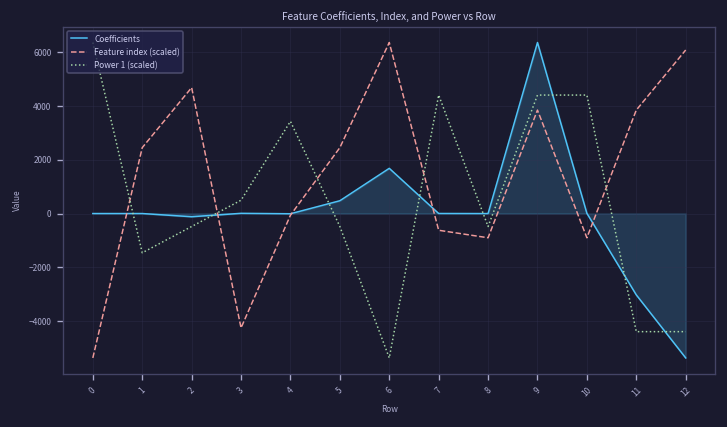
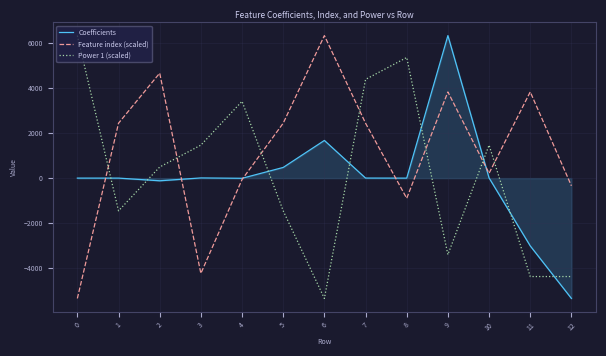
Power 1 (scaled), 2: -500 -> 500
Power 1 (scaled), 3: 500 -> 1500
Power 1 (scaled), 5: -500 -> -1500
Feature index (scaled), 7: -600 -> 2400
Power 1 (scaled), 8: -500 -> 5400
Power 1 (scaled), 9: 4400 -> -3400
Feature index (scaled), 10: -900 -> 200
Power 1 (scaled), 10: 4400 -> 1500
Feature index (scaled), 12: 6100 -> -300
